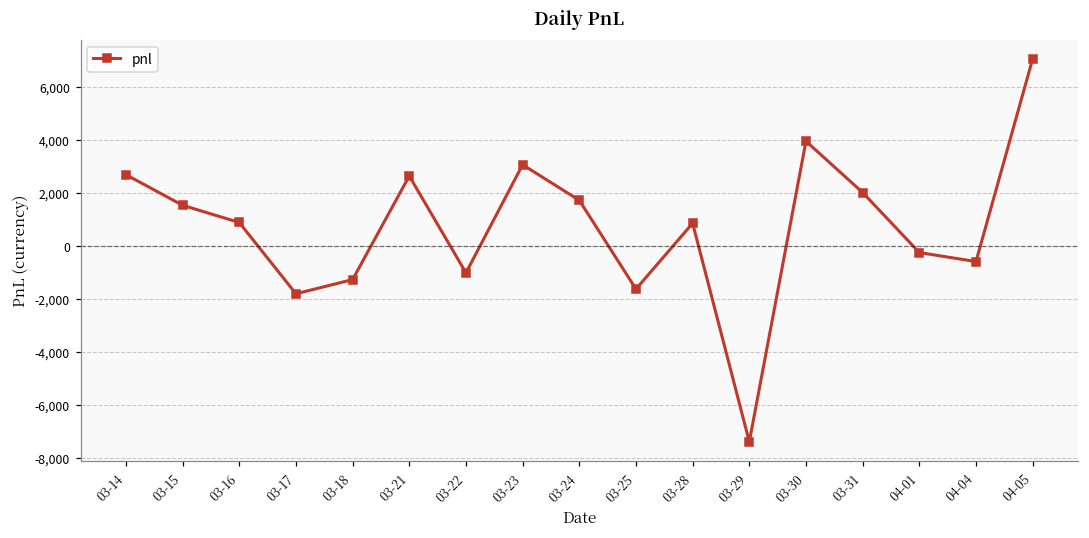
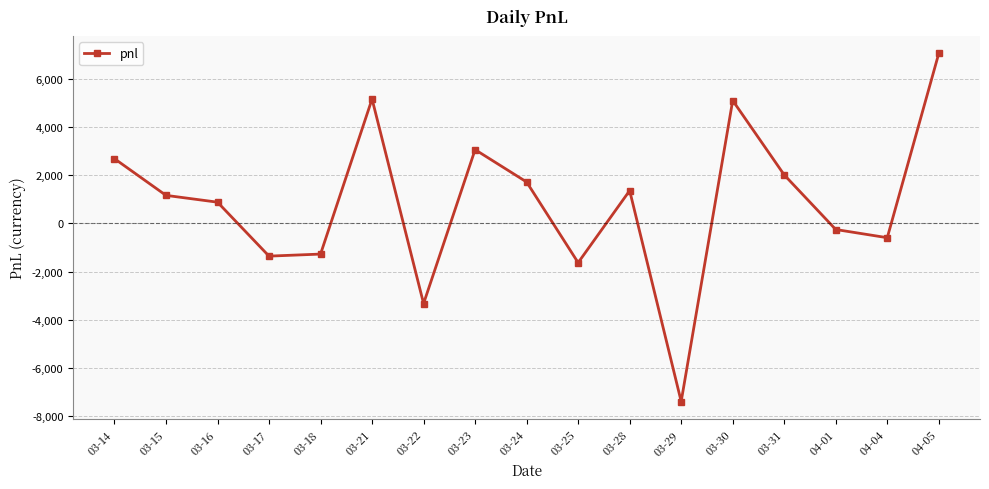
03-15: 1,500 -> 1,200
03-17: -1,800 -> -1,400
03-21: 2,600 -> 5,200
03-22: -1,000 -> -3,300
03-28: 900 -> 1,400
03-30: 3,900 -> 5,100
